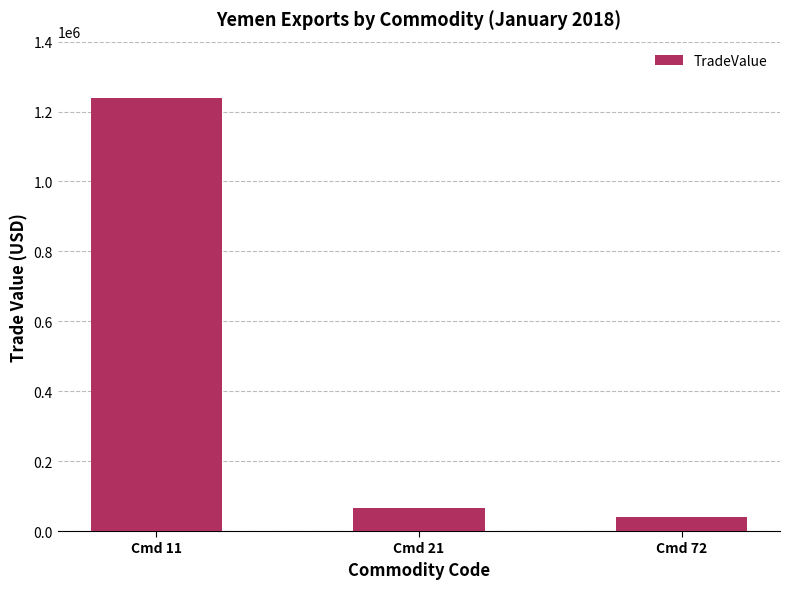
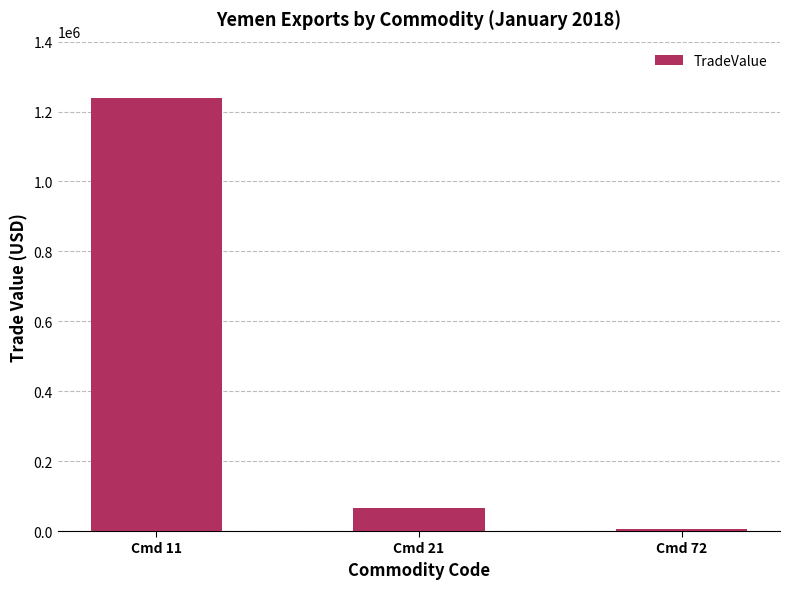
Cmd 72: 40000 -> 10000
